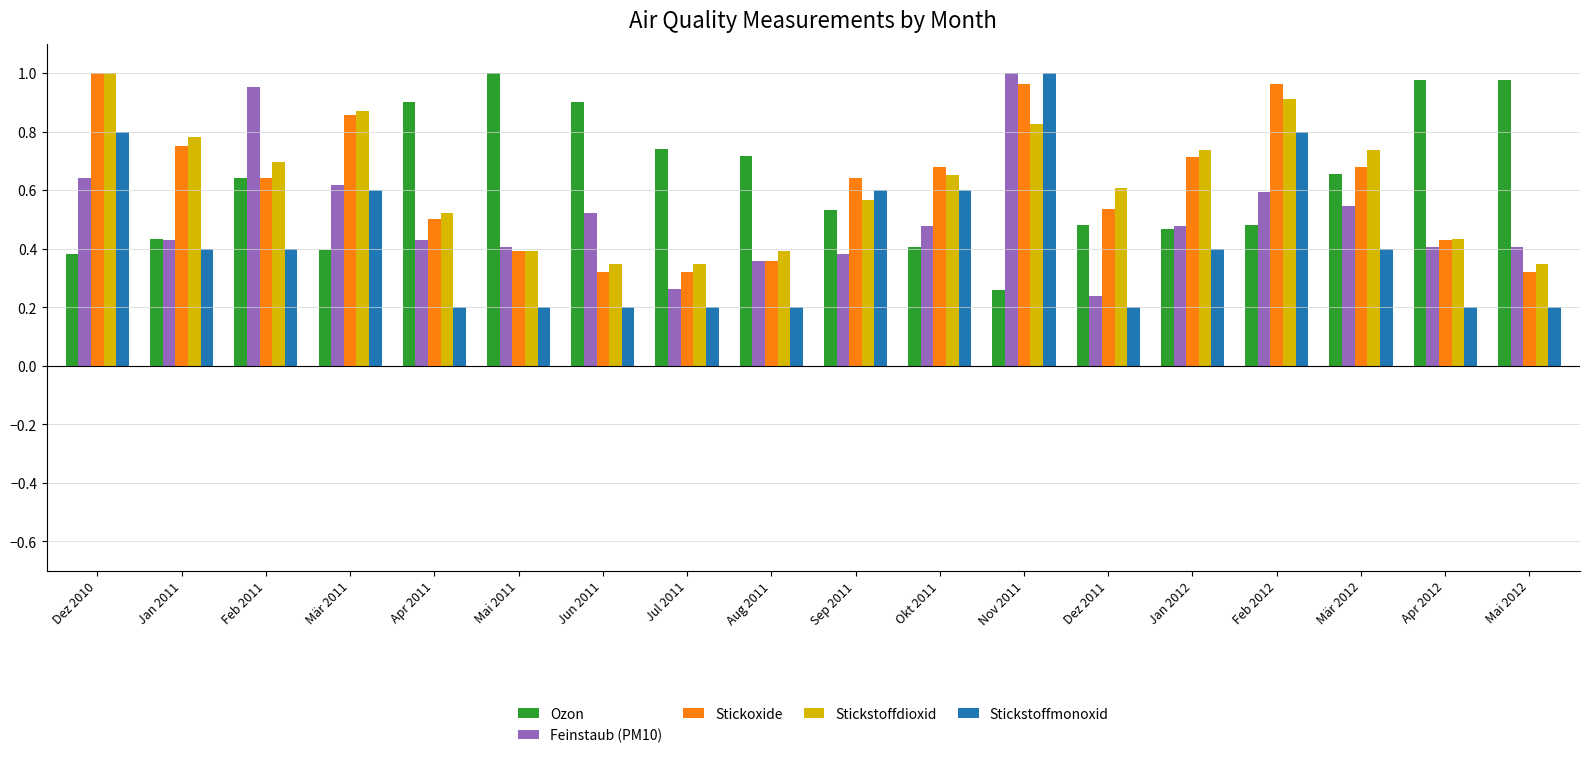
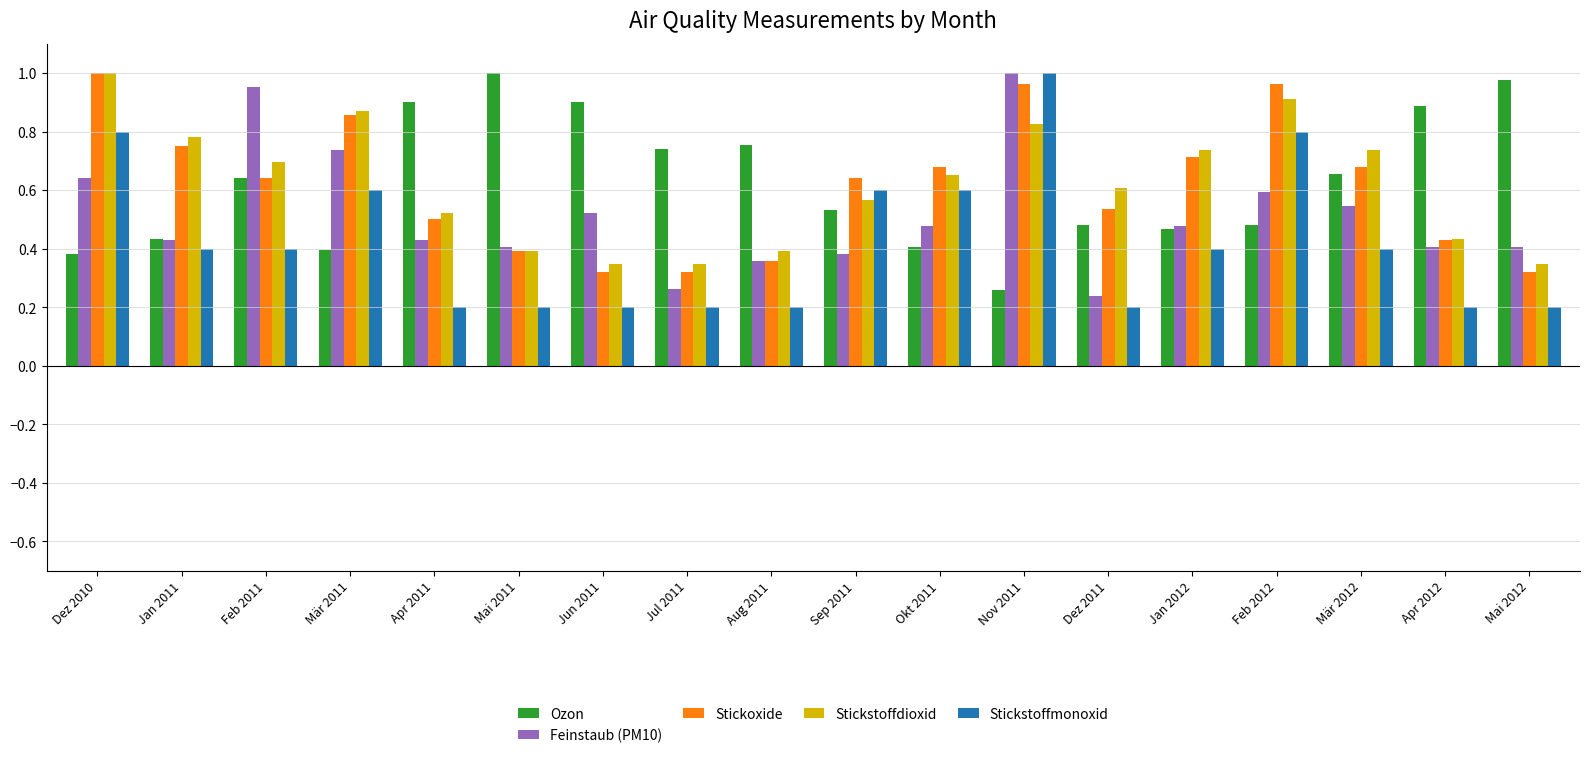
Feinstaub (PM10), Mär 2011: 0.62 -> 0.74
Ozon, Aug 2011: 0.72 -> 0.75
Ozon, Apr 2012: 0.98 -> 0.89
